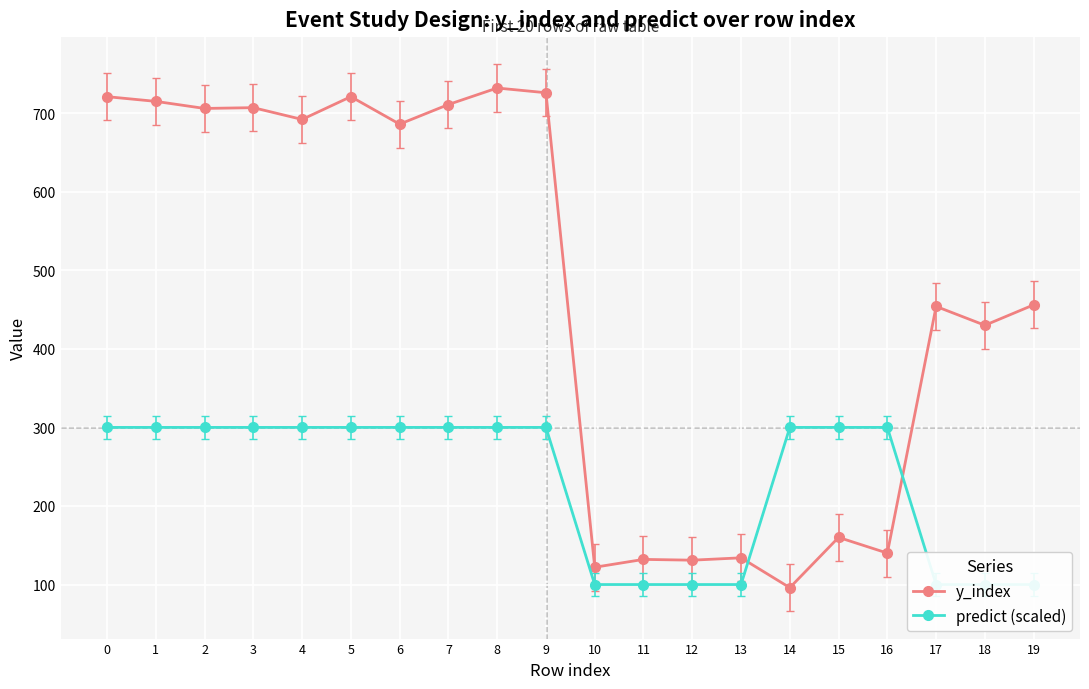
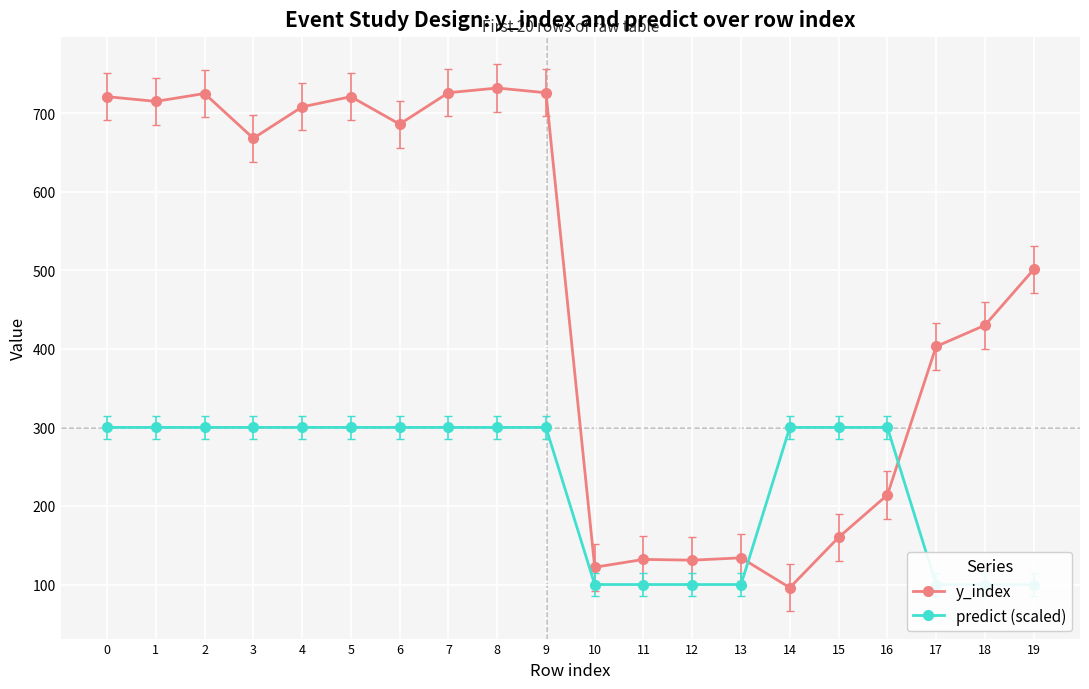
y_index, 2: 710 -> 730
y_index, 3: 710 -> 670
y_index, 4: 690 -> 710
y_index, 7: 710 -> 730
y_index, 16: 140 -> 210
y_index, 17: 450 -> 400
y_index, 19: 460 -> 500
